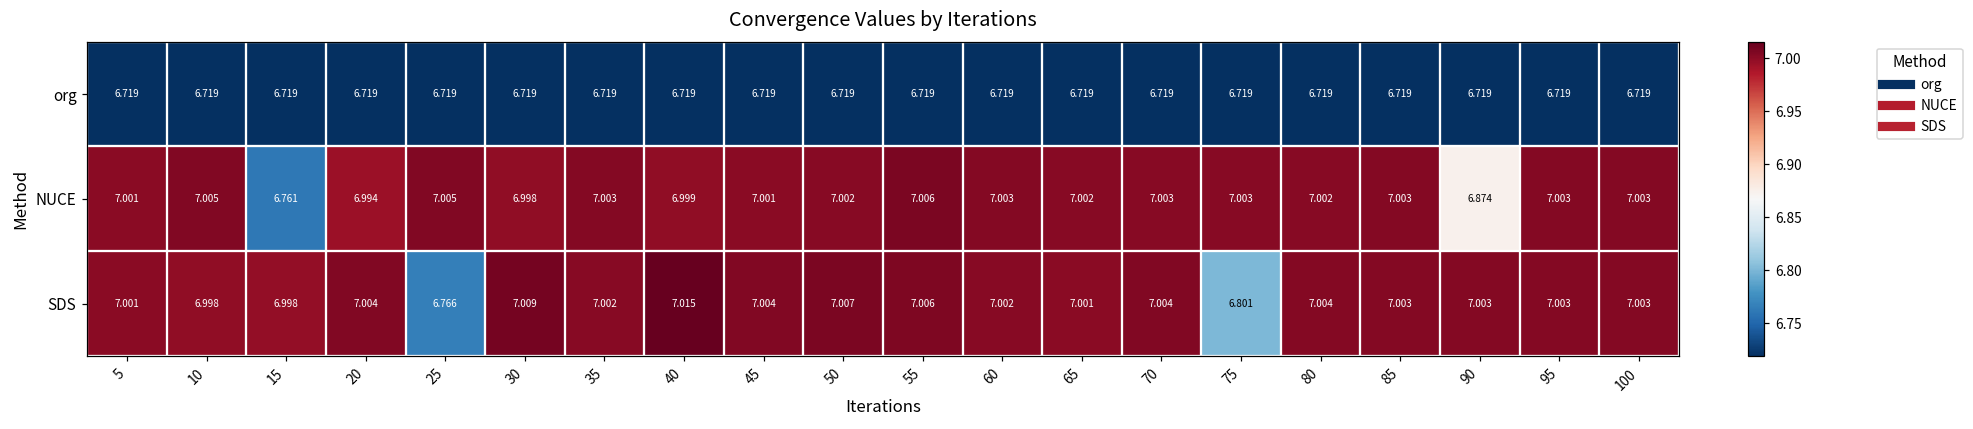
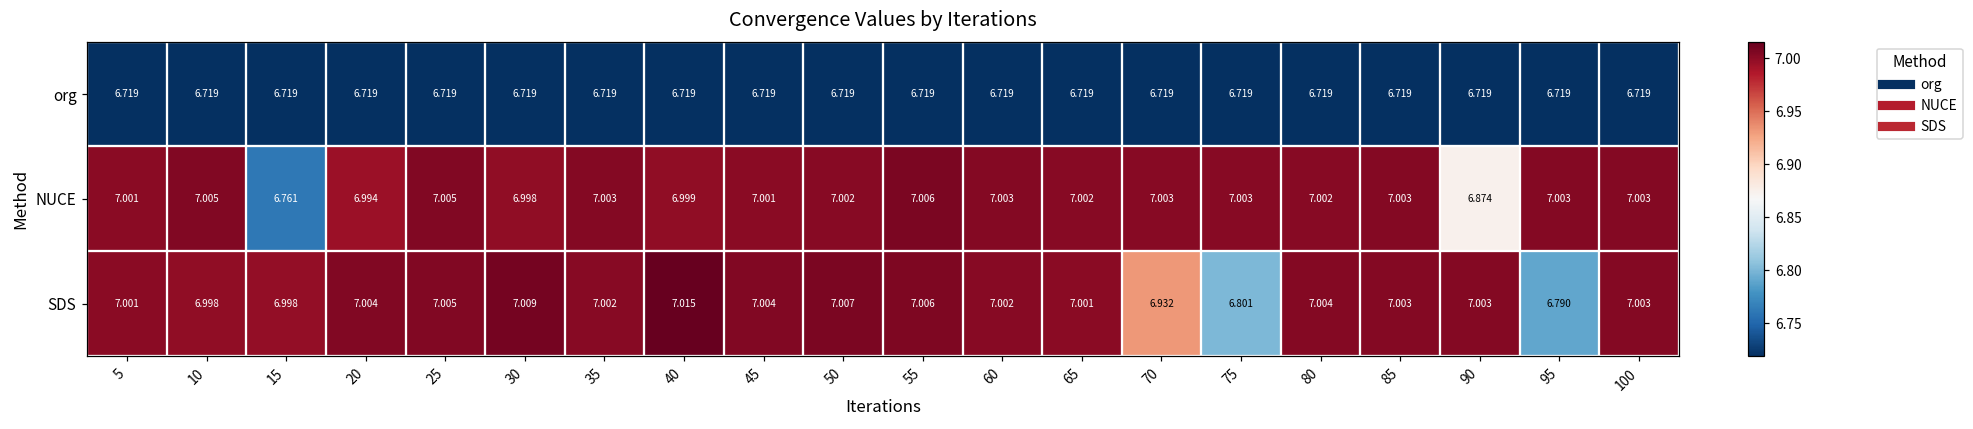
SDS, 25: 6.766 -> 7.005
SDS, 70: 7.004 -> 6.932
SDS, 95: 7.003 -> 6.790
